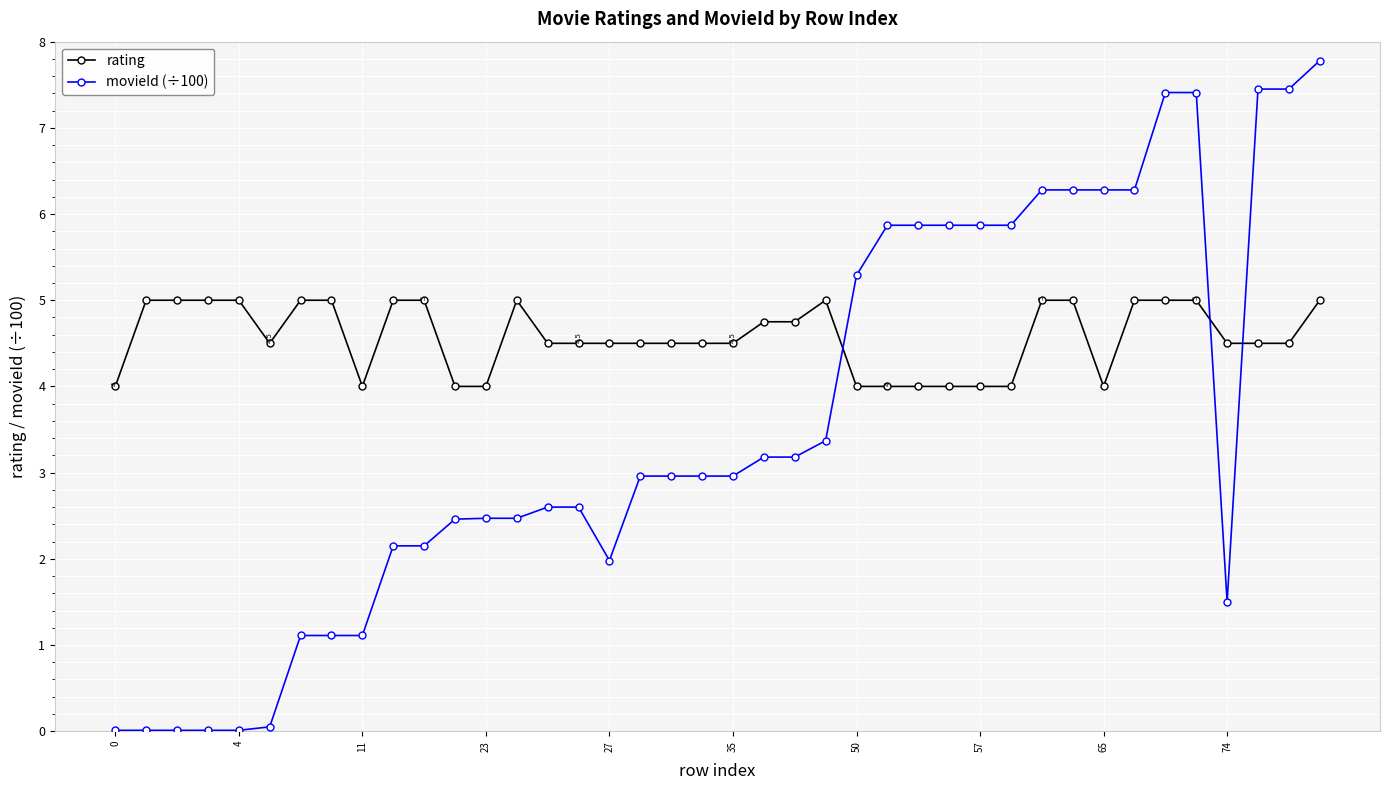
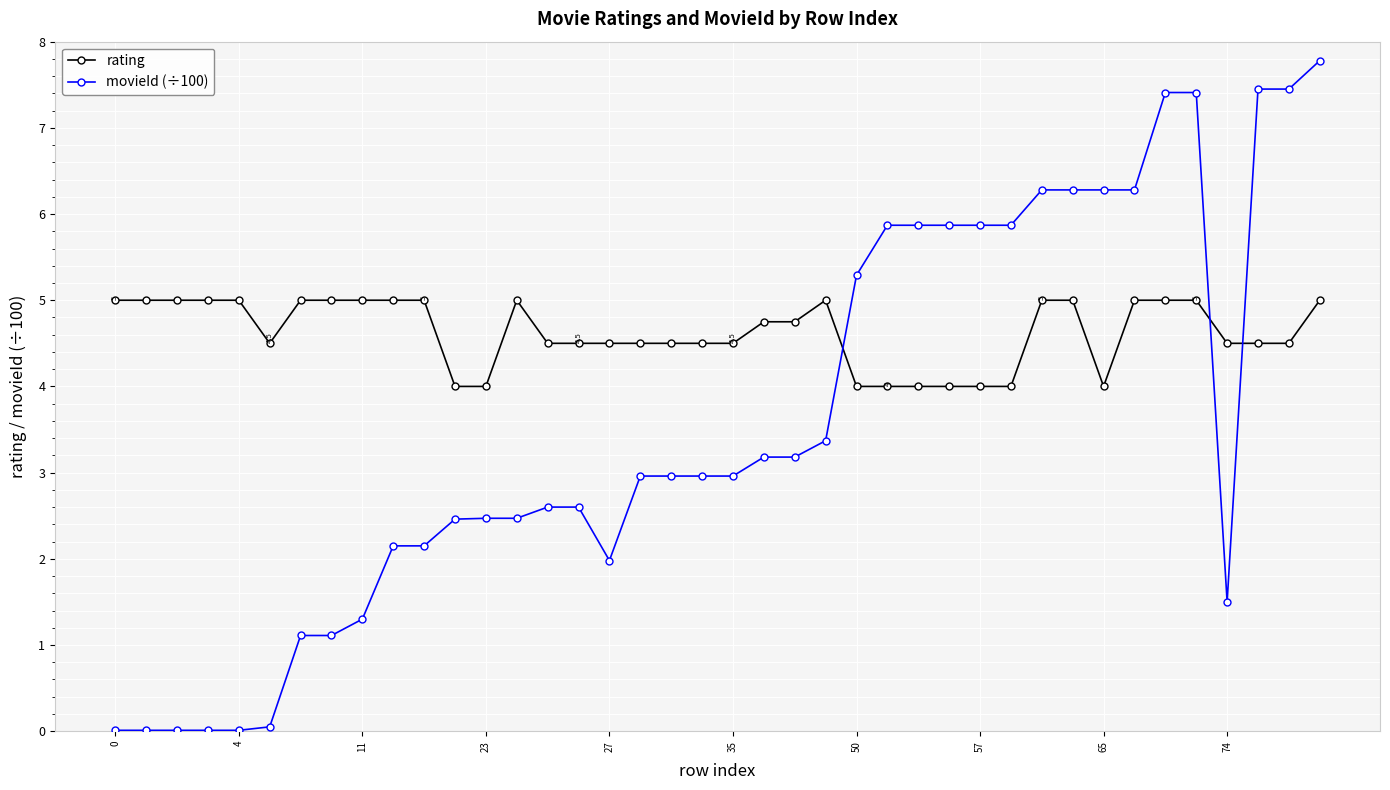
rating, 0: 4 -> 5
rating, 11: 4 -> 5
movieId (÷100), 11: 1.1 -> 1.3
